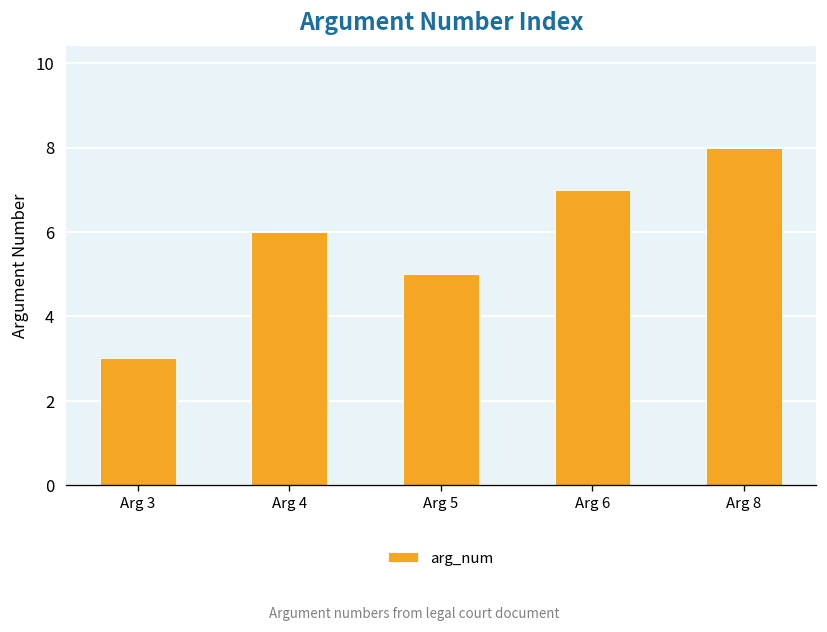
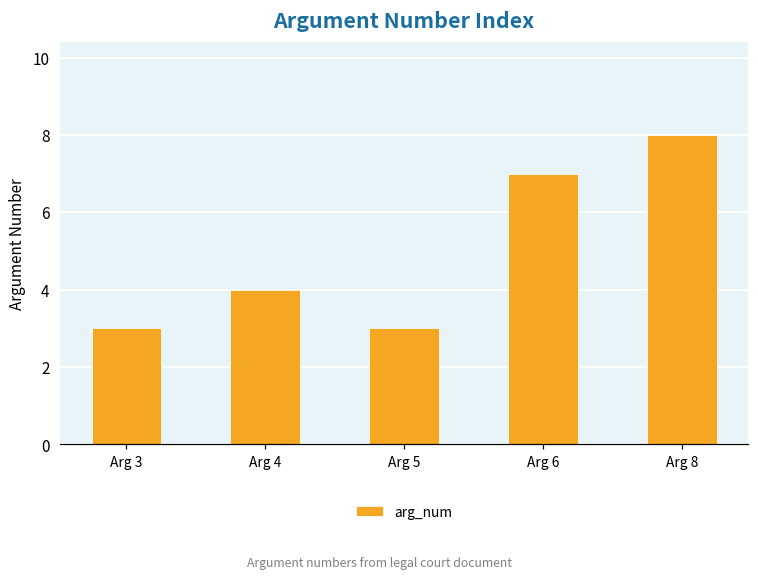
Arg 4: 6 -> 4
Arg 5: 5 -> 3
